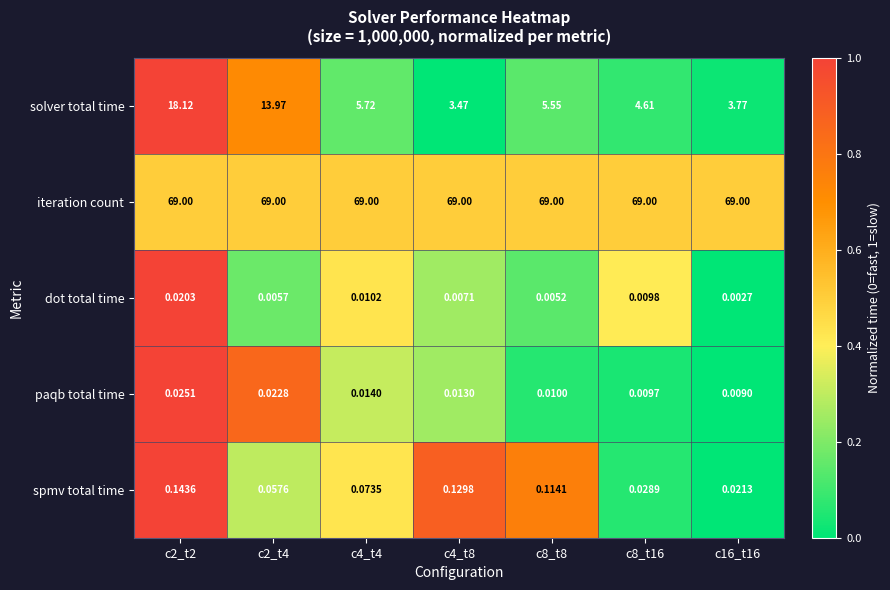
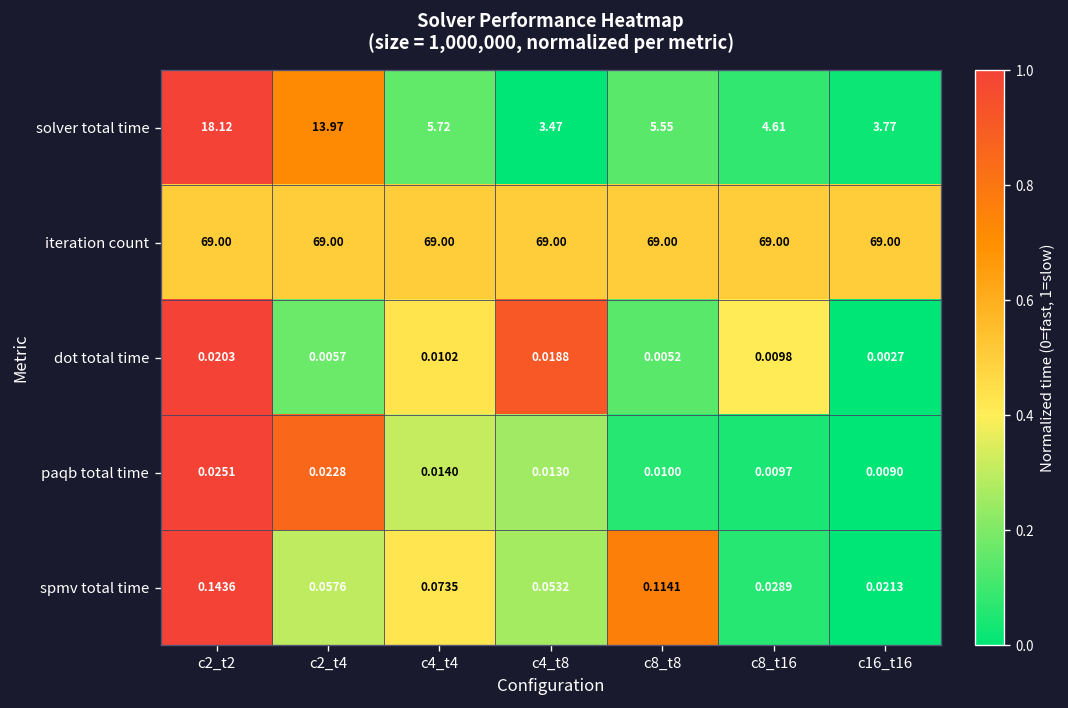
dot total time, c4_t8: 0.0071 -> 0.0188
spmv total time, c4_t8: 0.1298 -> 0.0532
